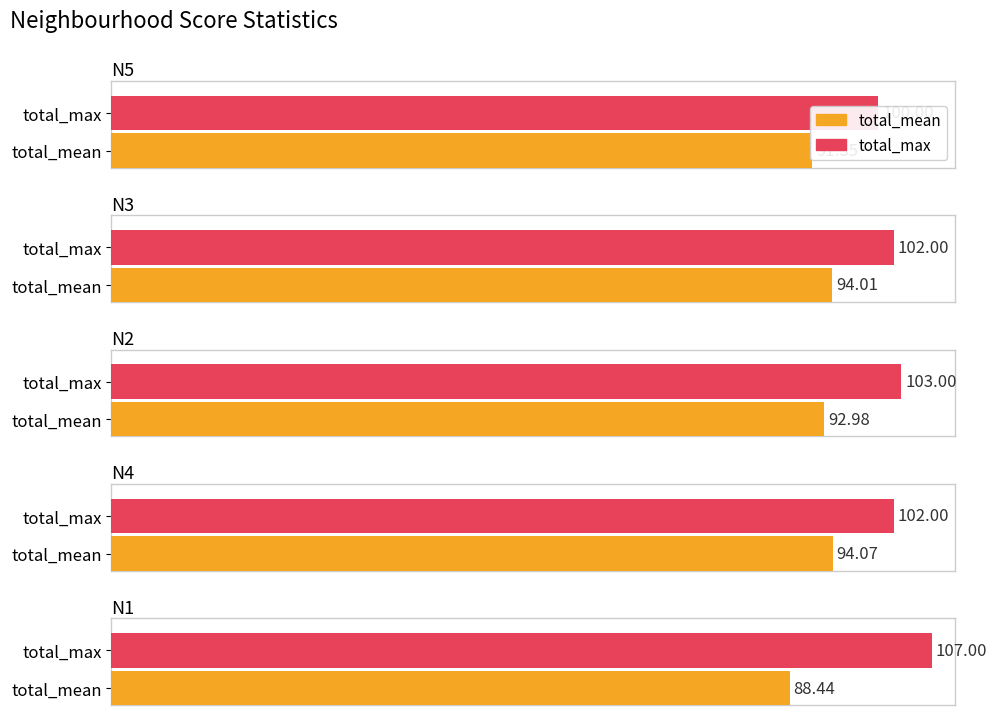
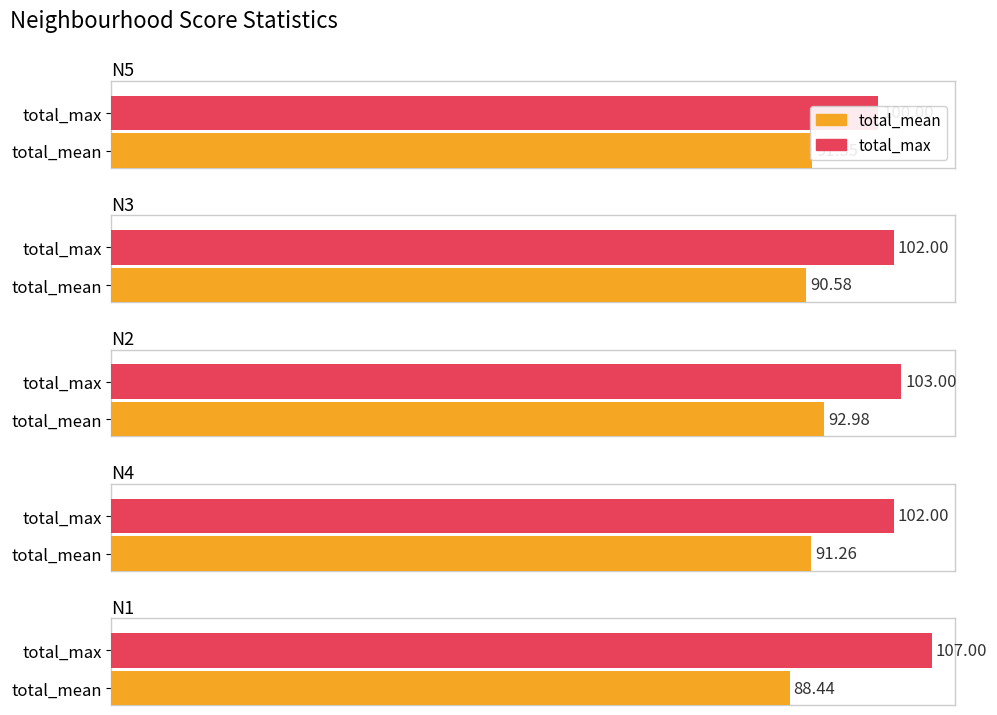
N3, total_mean: 94.01 -> 90.58
N4, total_mean: 94.07 -> 91.26
